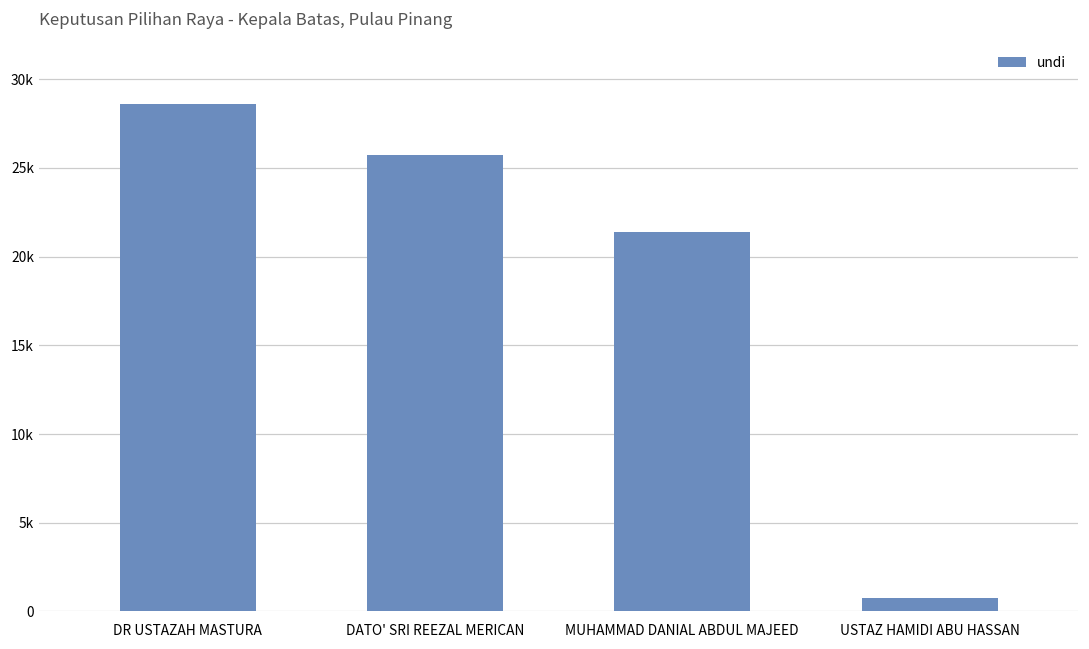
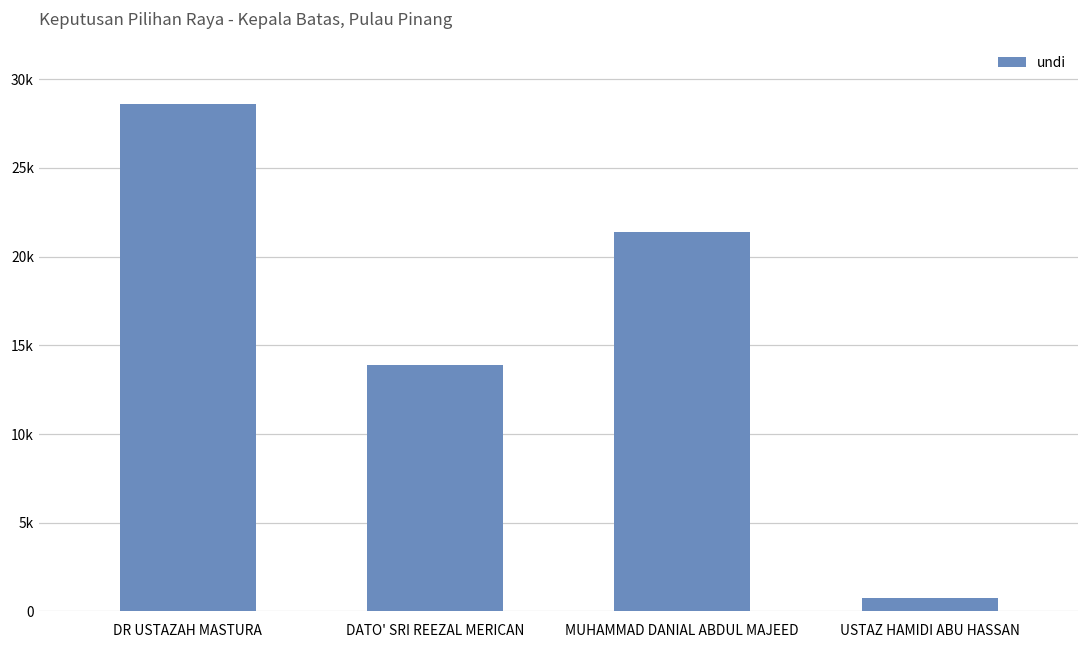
DATO' SRI REEZAL MERICAN: 25700 -> 13900
